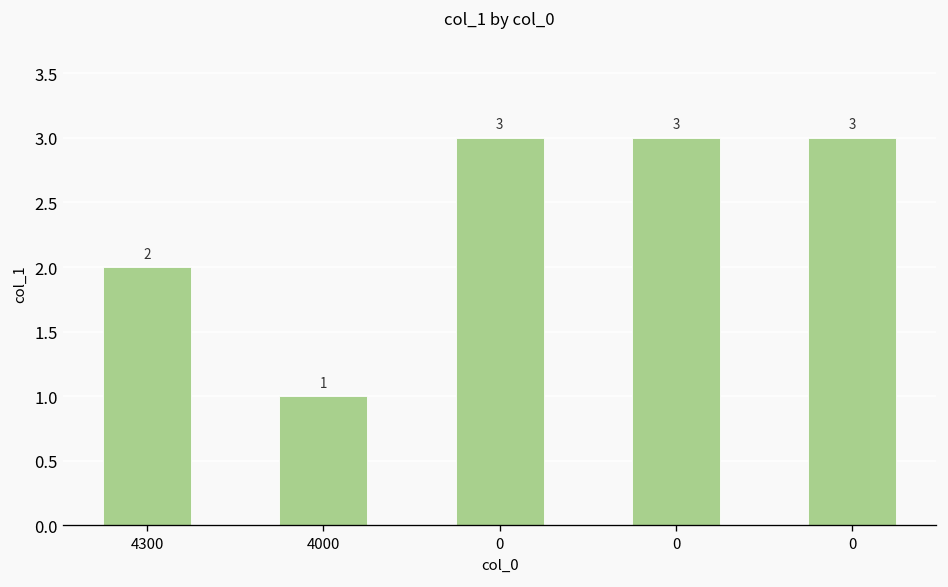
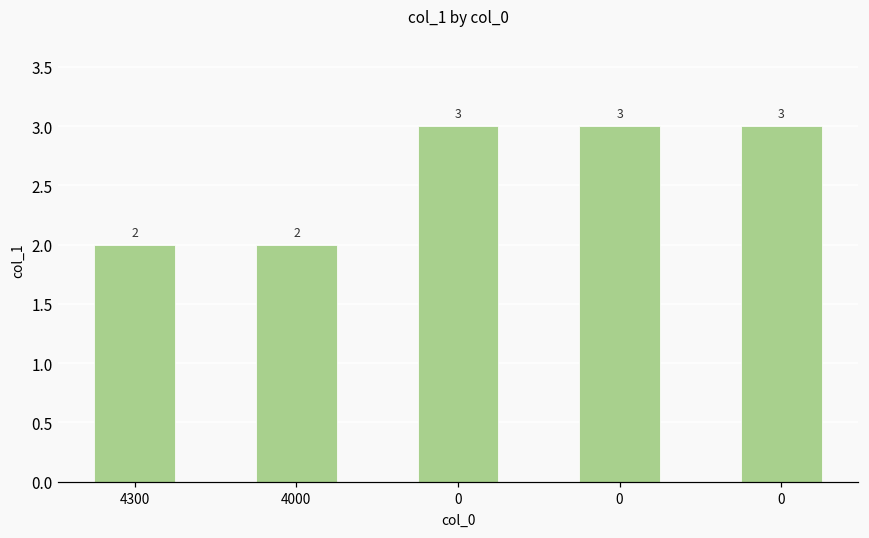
4000: 1 -> 2
